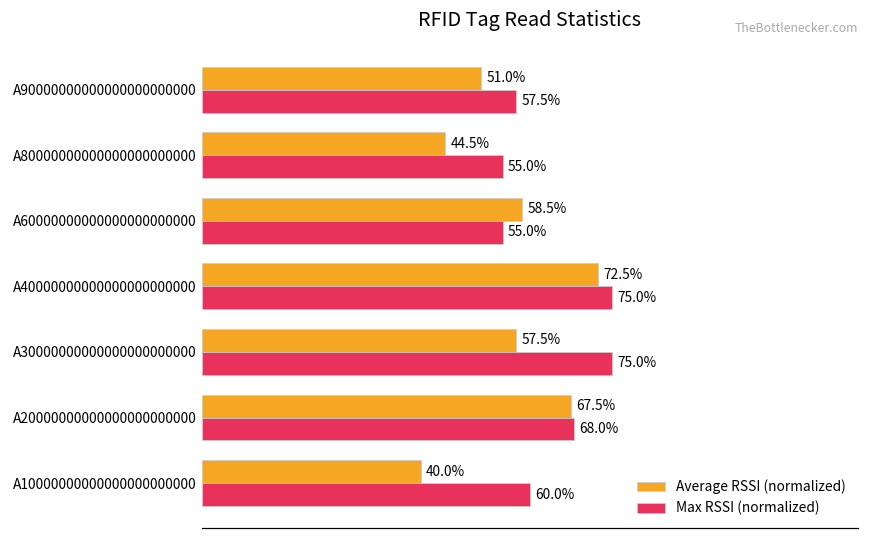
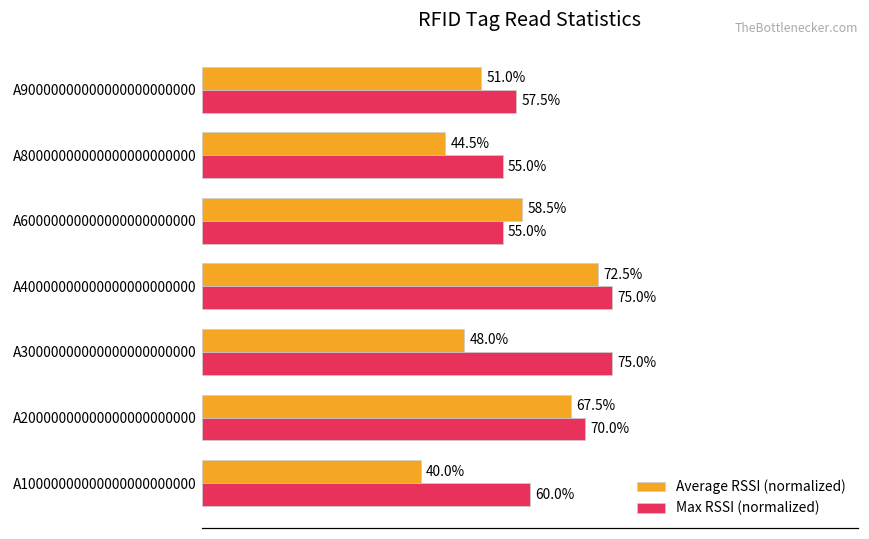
Average RSSI (normalized), A30000000000000000000000: 57.5% -> 48.0%
Max RSSI (normalized), A20000000000000000000000: 68.0% -> 70.0%
